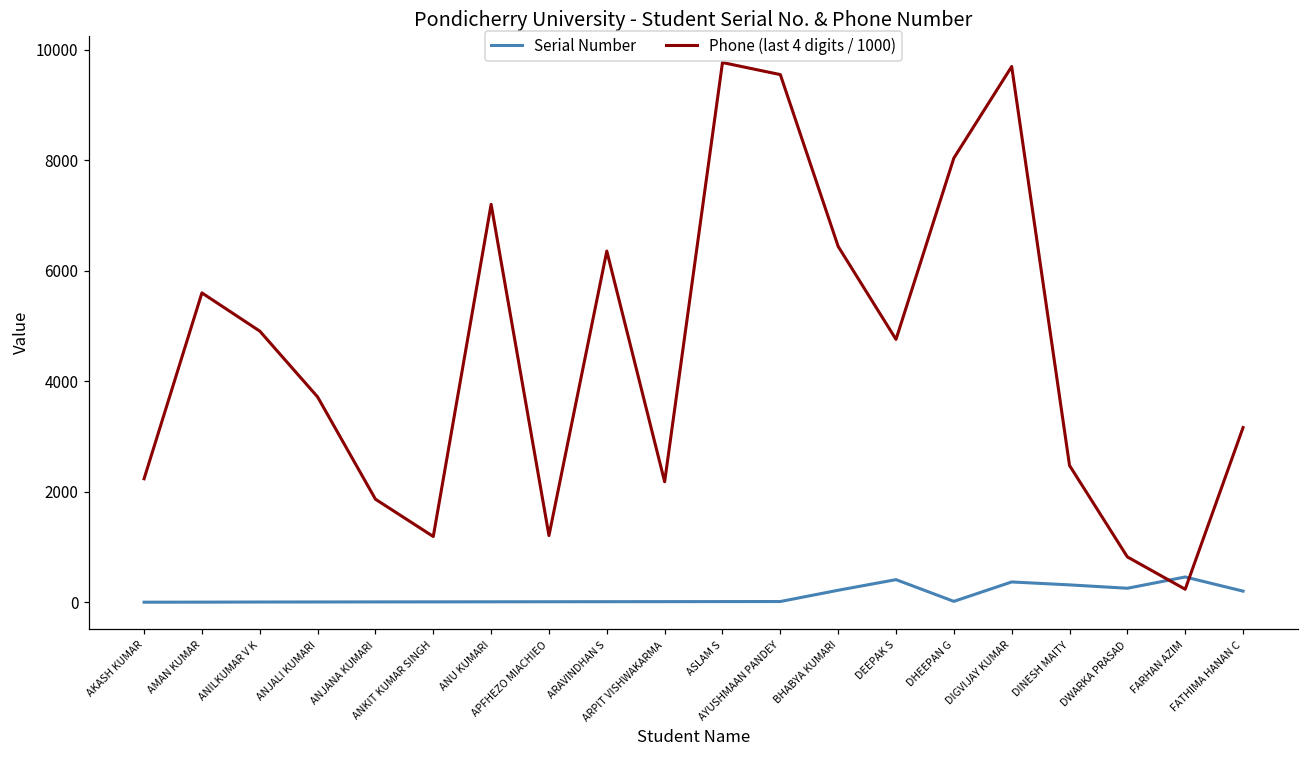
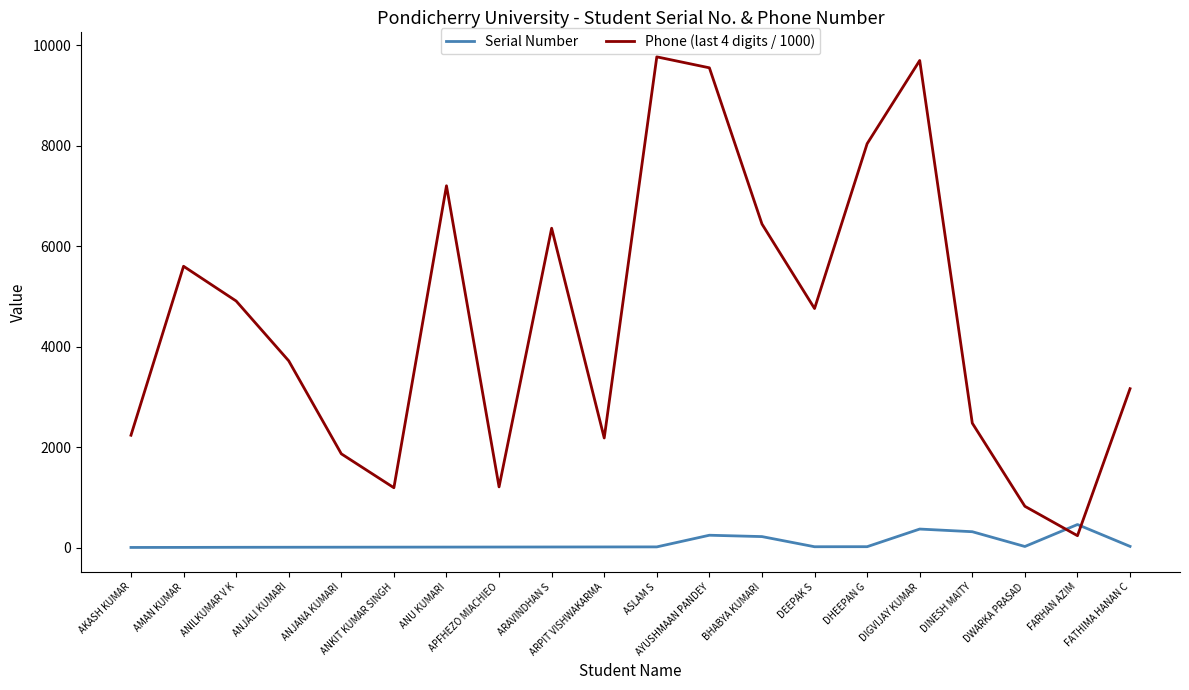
Serial Number, AYUSHMAAN PANDEY: 0 -> 200
Serial Number, DEEPAK S: 400 -> 0
Serial Number, DWARKA PRASAD: 300 -> 0
Serial Number, FATHIMA HANAN C: 200 -> 0
